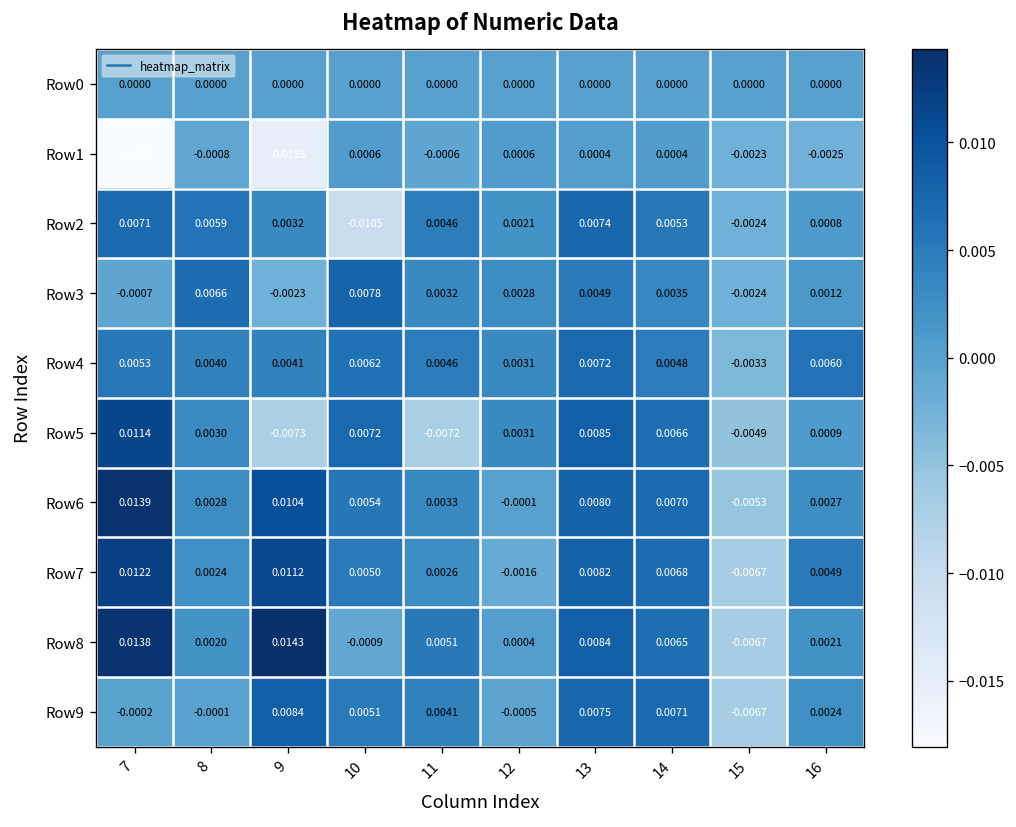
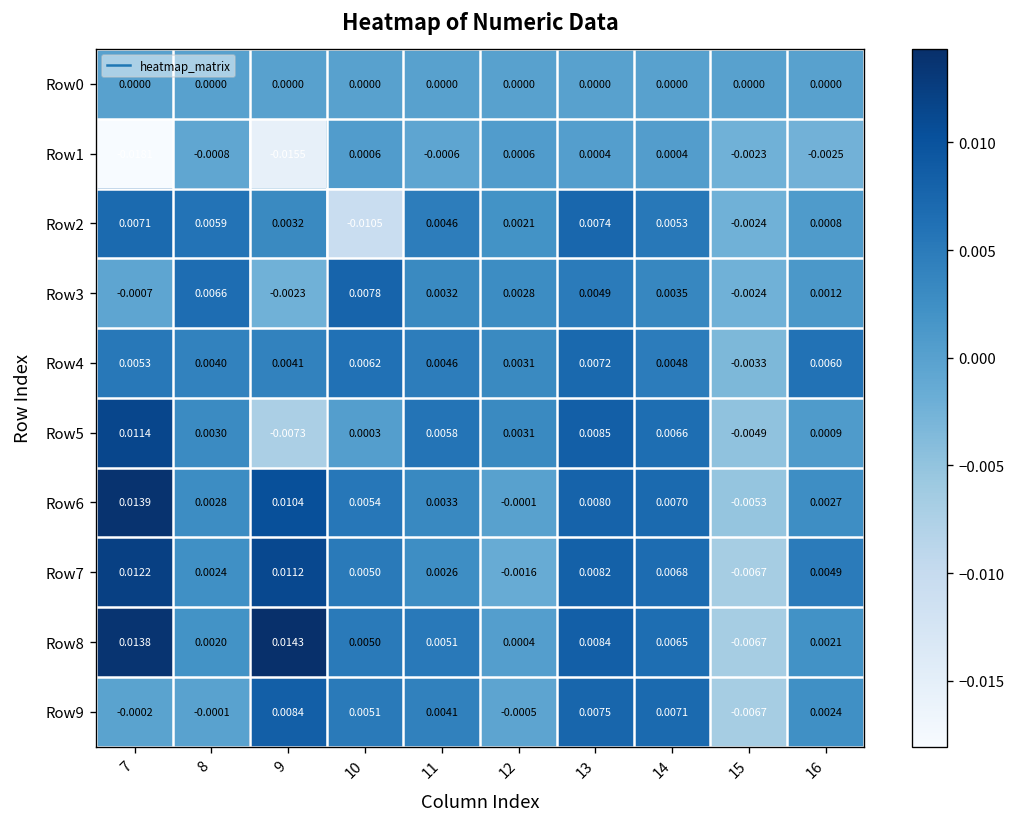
Row5, 10: 0.0072 -> 0.0003
Row5, 11: -0.0072 -> 0.0058
Row8, 10: -0.0009 -> 0.0050
